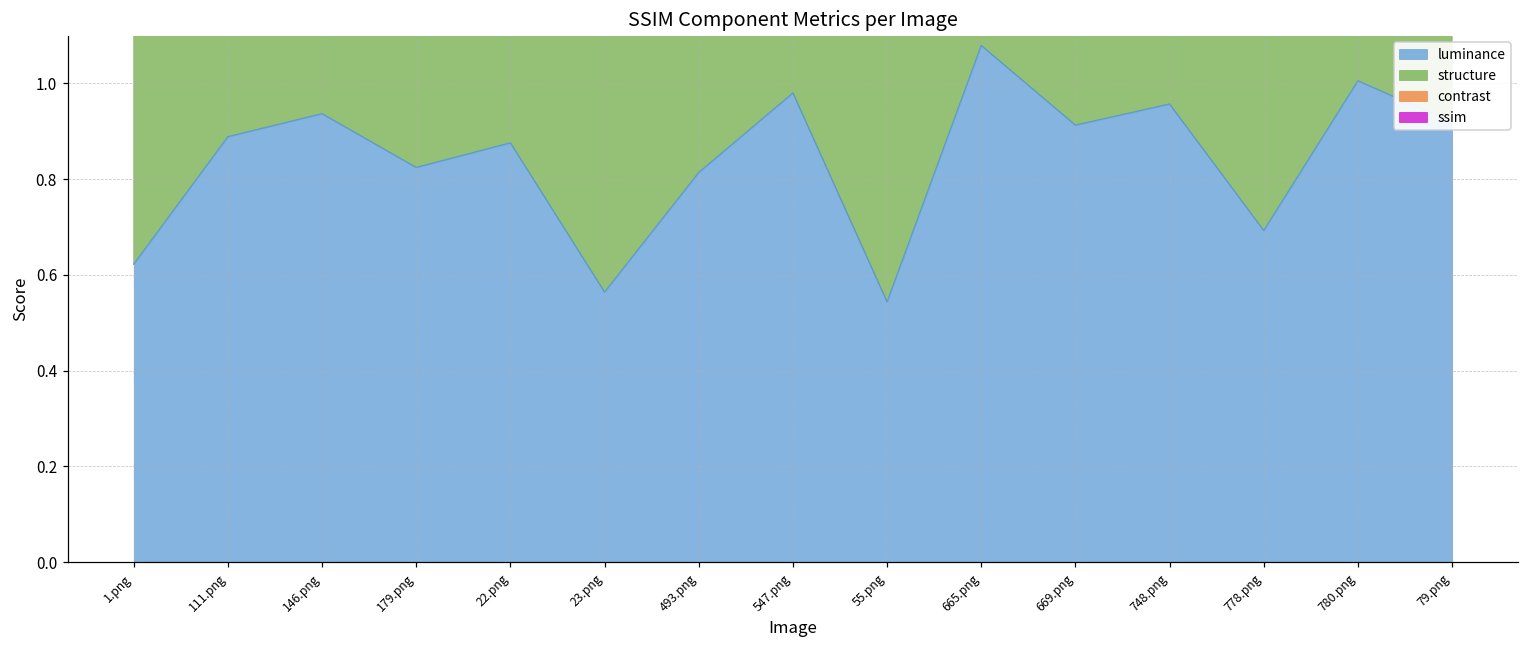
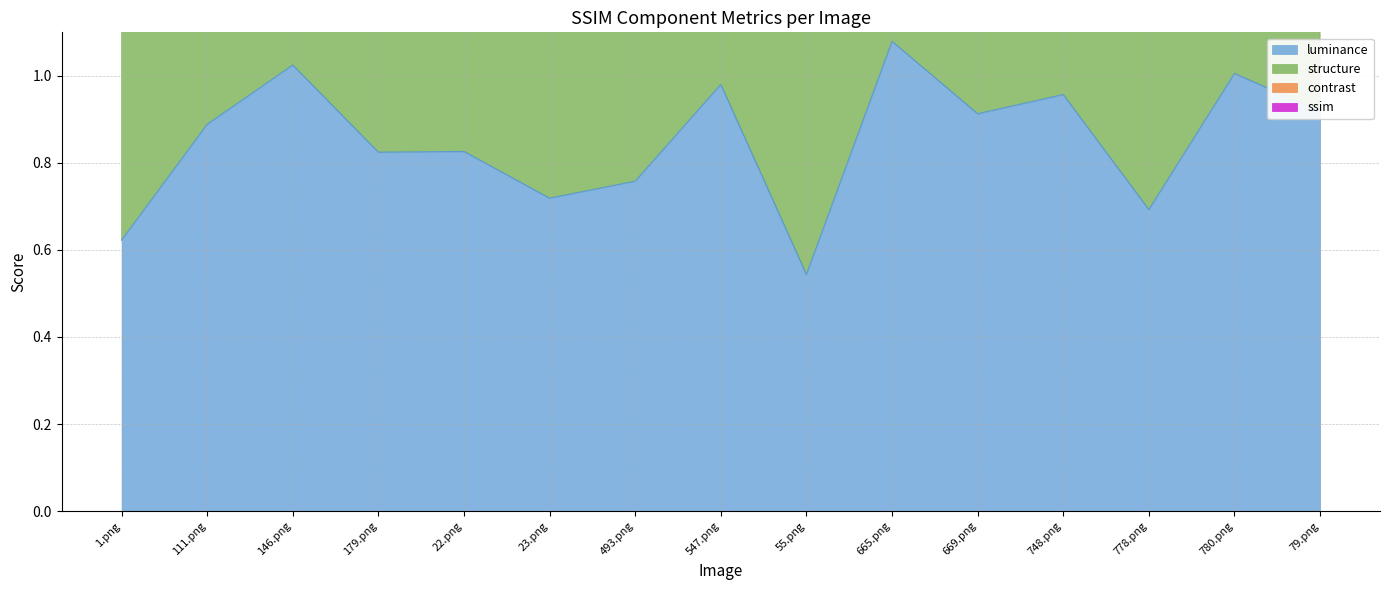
luminance, 146.png: 0.94 -> 1.02
luminance, 22.png: 0.88 -> 0.83
luminance, 23.png: 0.56 -> 0.72
luminance, 493.png: 0.81 -> 0.76
